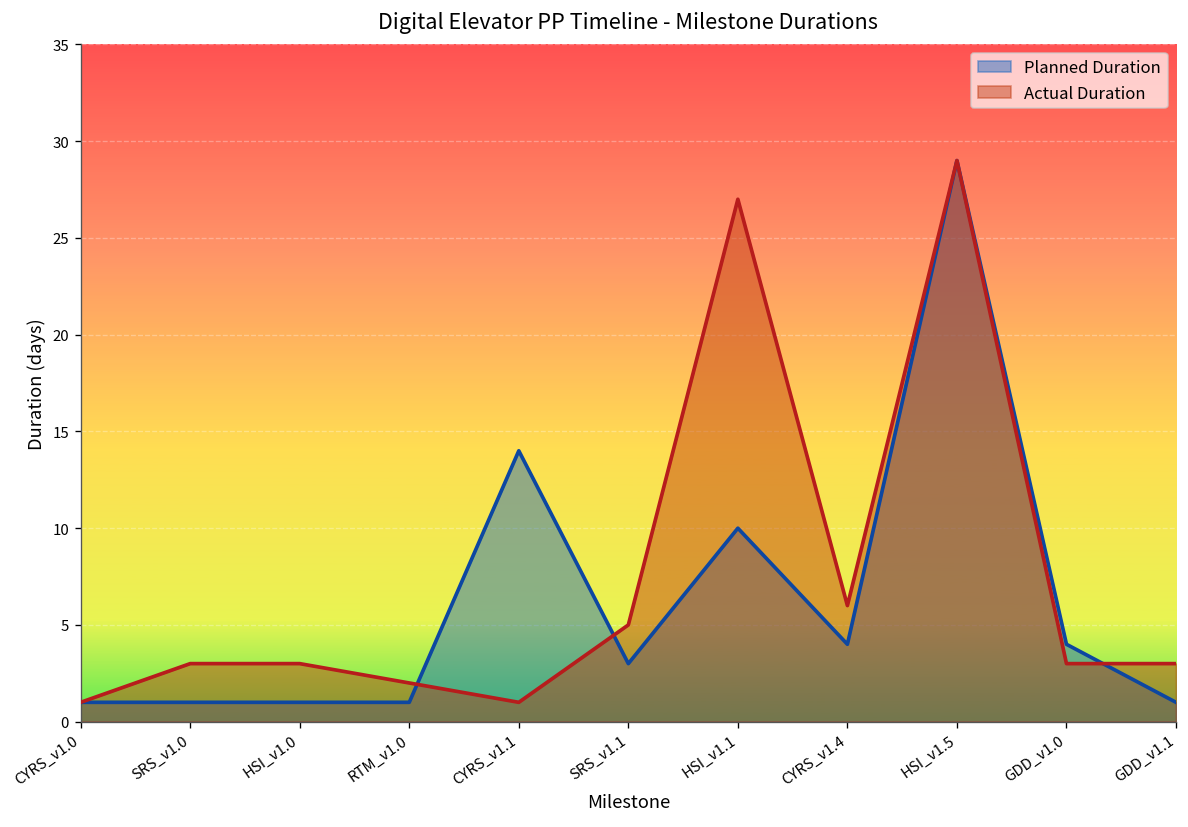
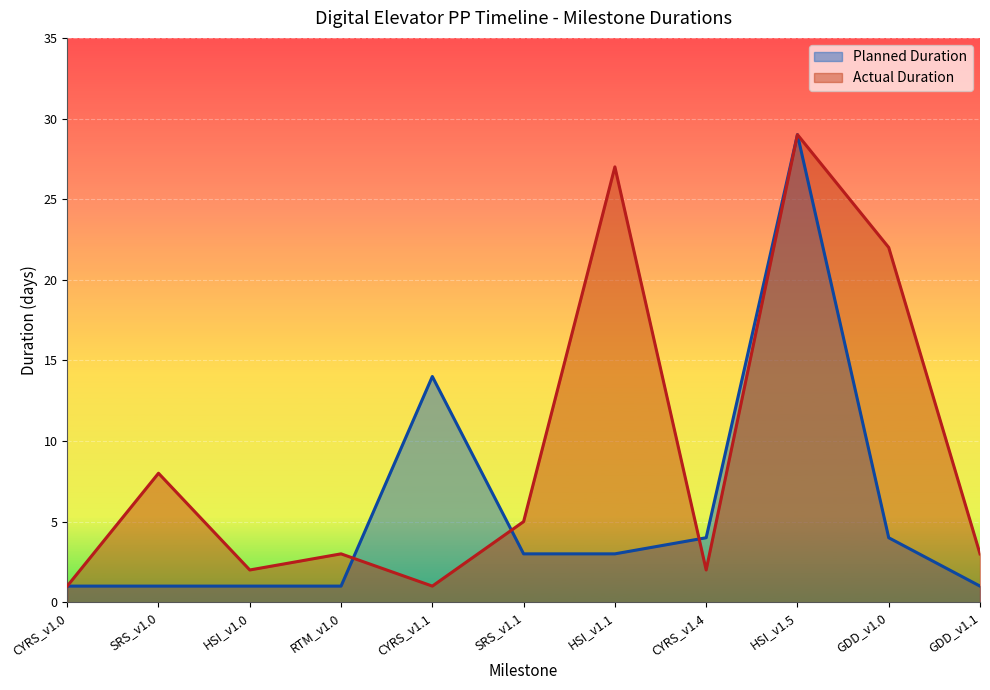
Actual Duration, SRS_v1.0: 3 -> 8
Actual Duration, HSI_v1.0: 3 -> 2
Actual Duration, RTM_v1.0: 2 -> 3
Planned Duration, HSI_v1.1: 10 -> 3
Actual Duration, CYRS_v1.4: 6 -> 2
Actual Duration, GDD_v1.0: 3 -> 22
